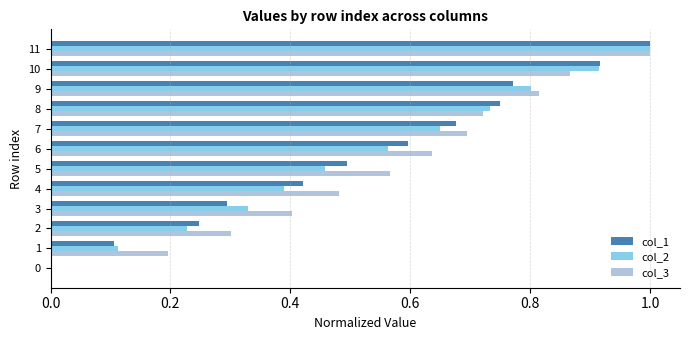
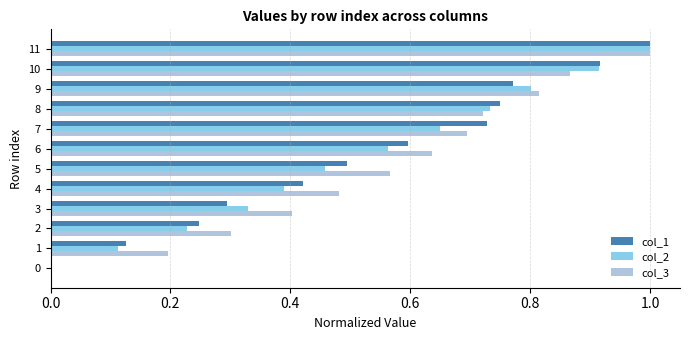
col_1, 7: 0.68 -> 0.73
col_1, 1: 0.11 -> 0.13
